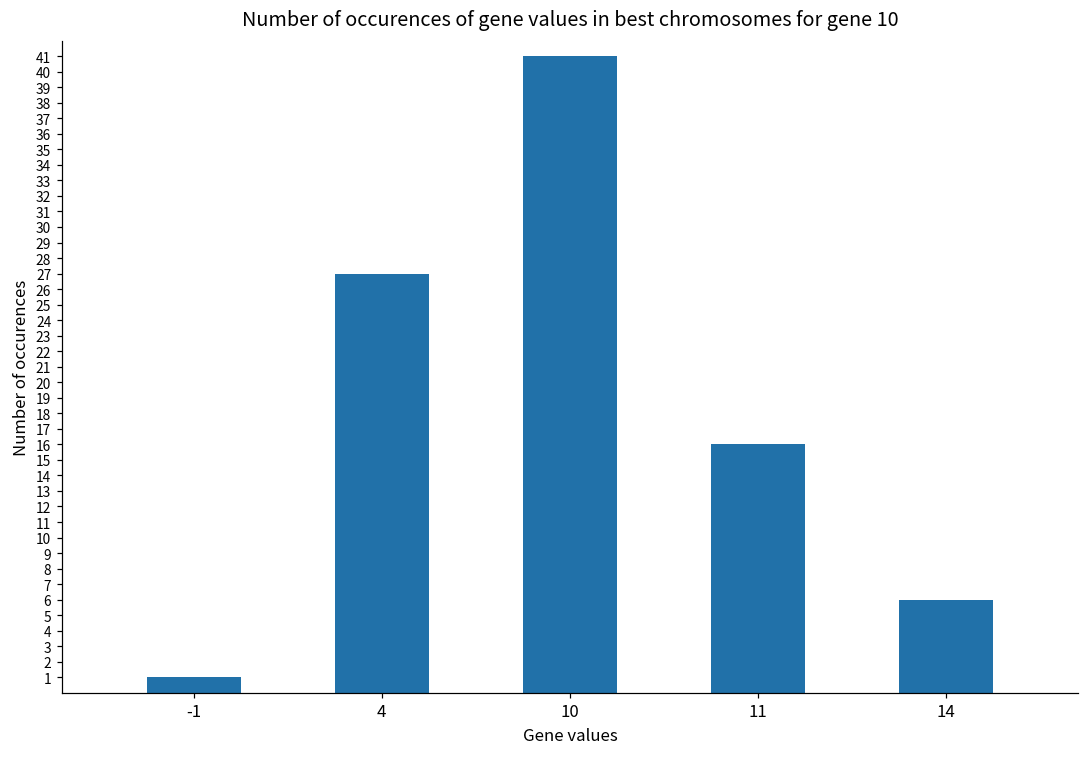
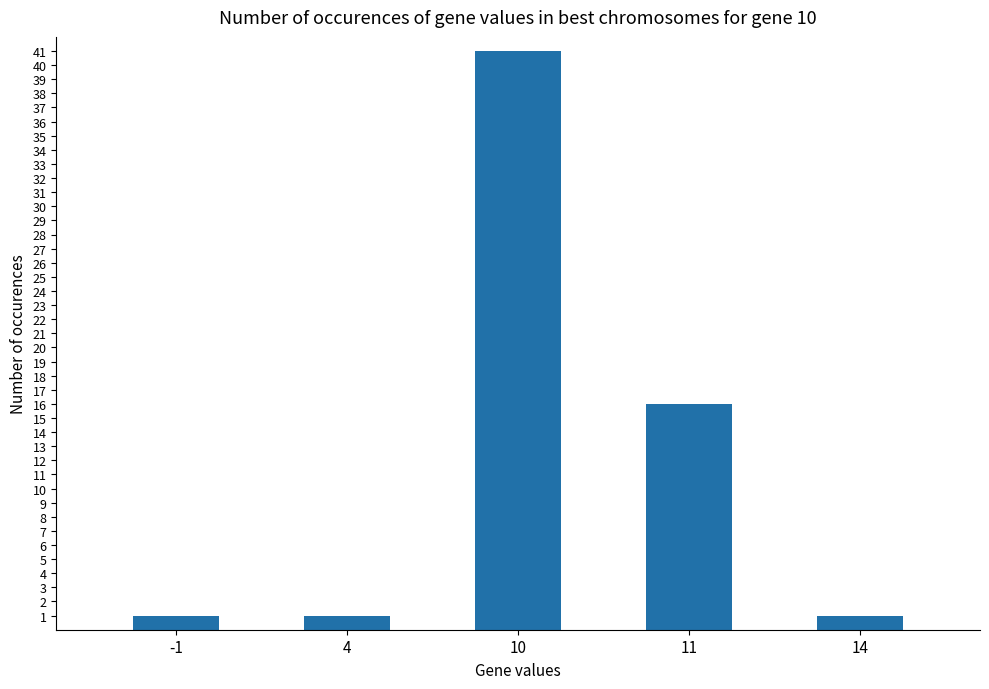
4: 27 -> 1
14: 6 -> 1
